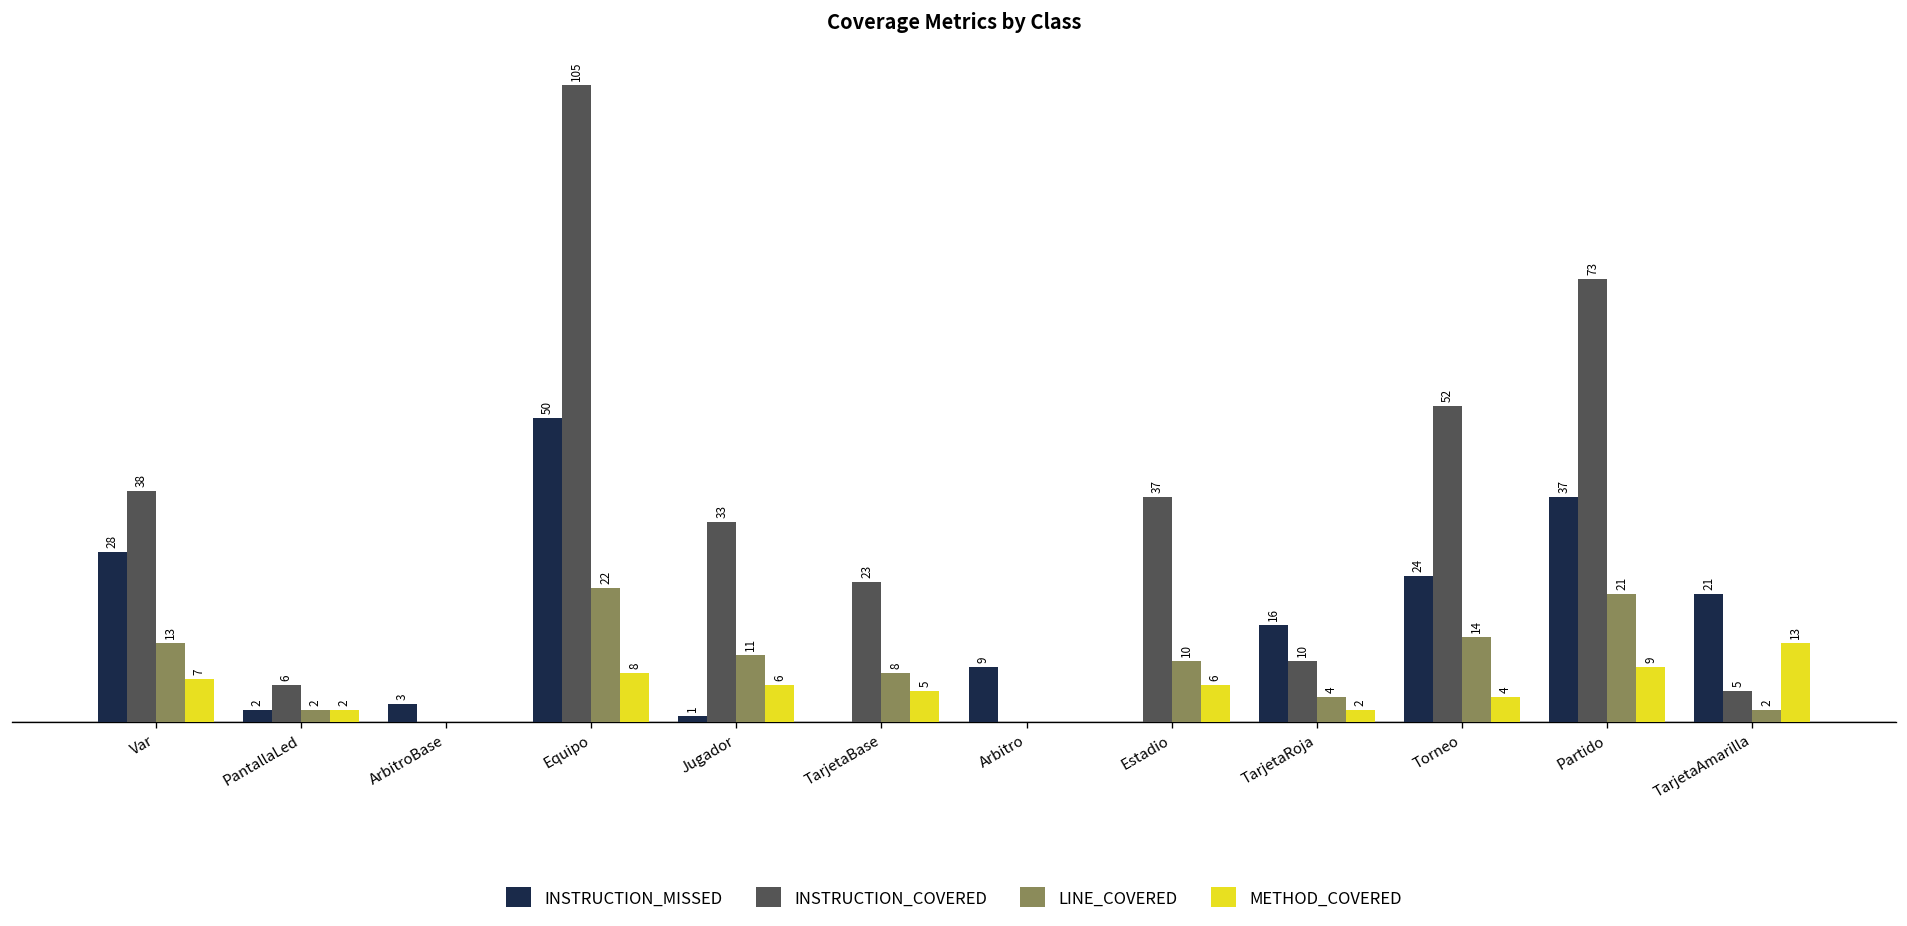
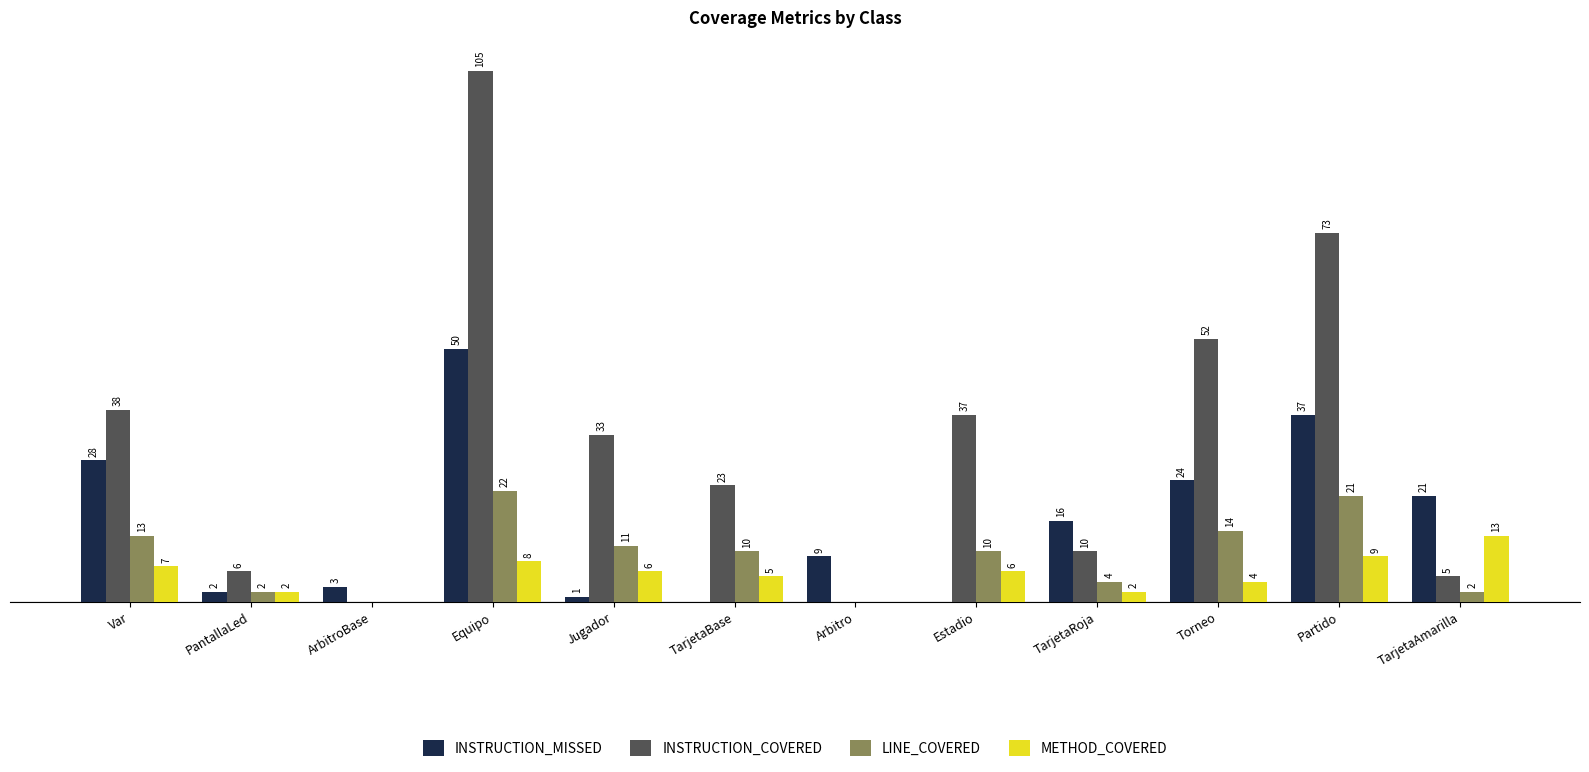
LINE_COVERED, TarjetaBase: 8 -> 10
